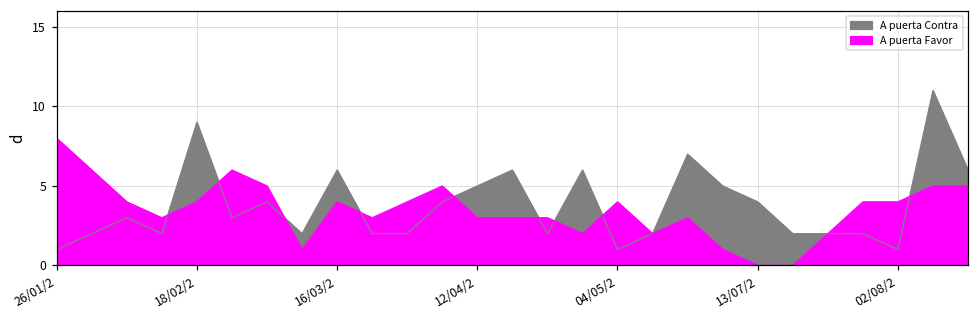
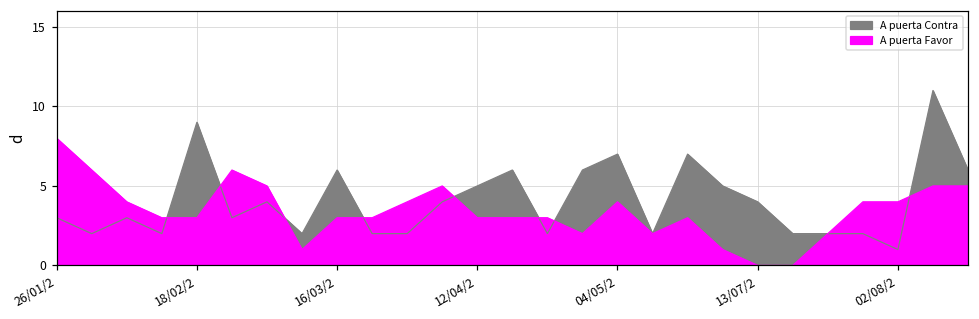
A puerta Contra, 26/01/2: 1 -> 3
A puerta Favor, 18/02/2: 4 -> 3
A puerta Favor, 16/03/2: 4 -> 3
A puerta Contra, 04/05/2: 1 -> 7
